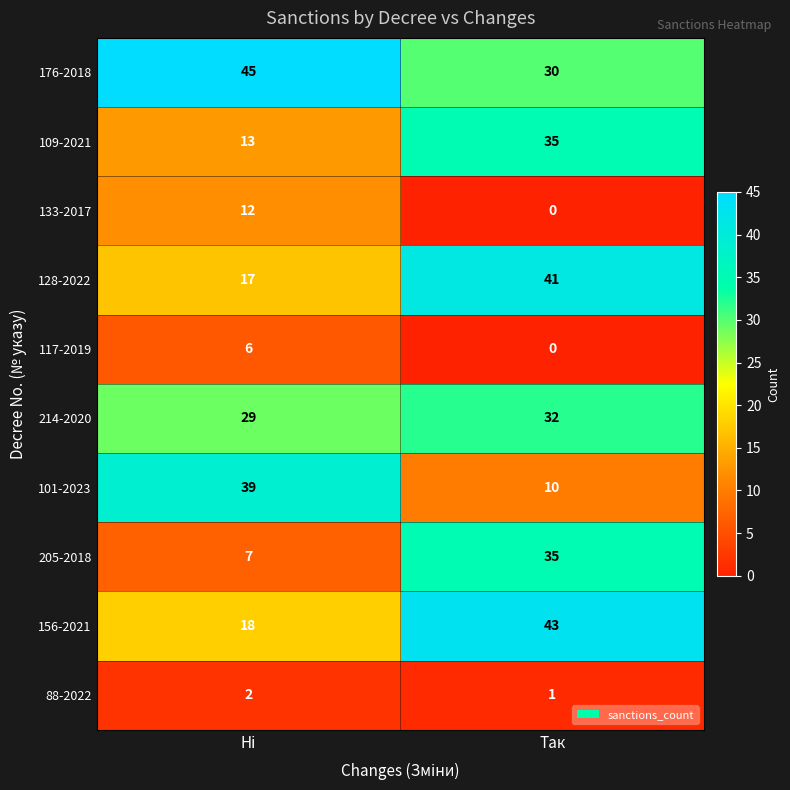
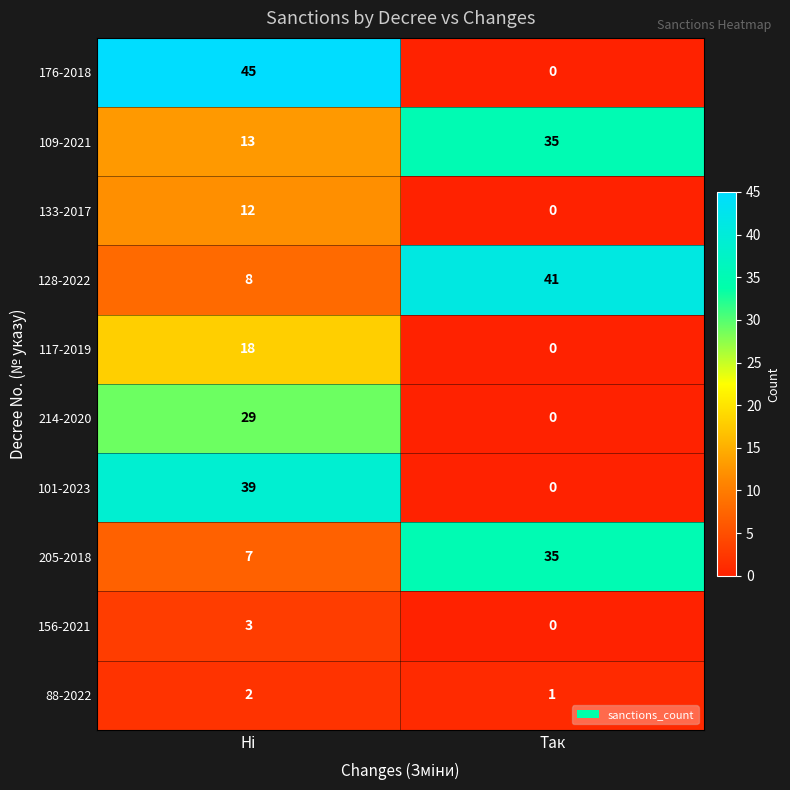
176-2018, Так: 30 -> 0
128-2022, Ні: 17 -> 8
117-2019, Ні: 6 -> 18
214-2020, Так: 32 -> 0
101-2023, Так: 10 -> 0
156-2021, Ні: 18 -> 3
156-2021, Так: 43 -> 0
